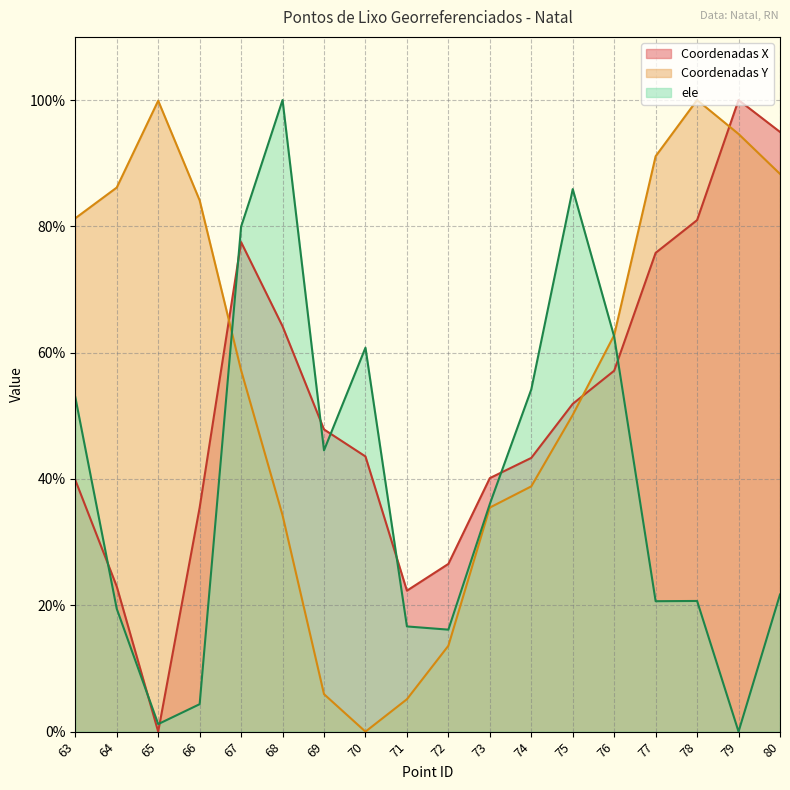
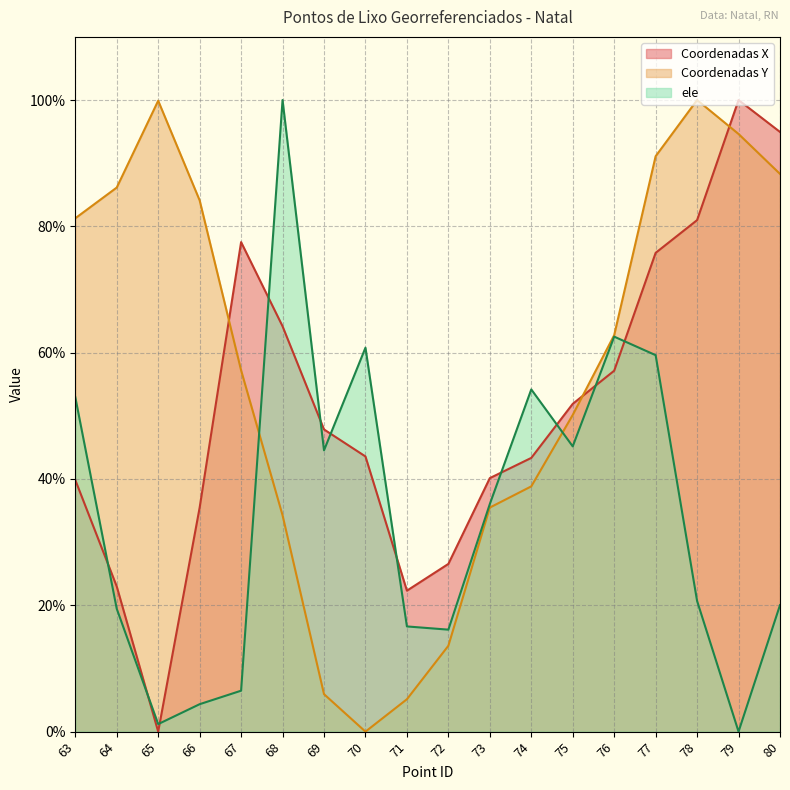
ele, 67: 80% -> 6%
ele, 75: 86% -> 45%
ele, 77: 21% -> 60%
ele, 80: 22% -> 20%
